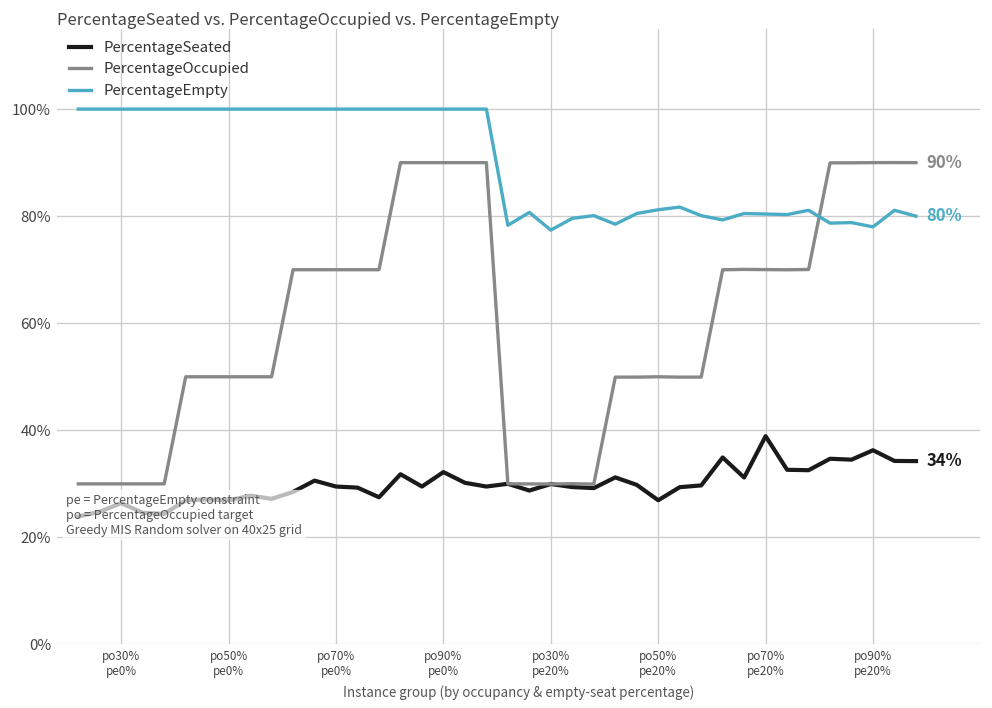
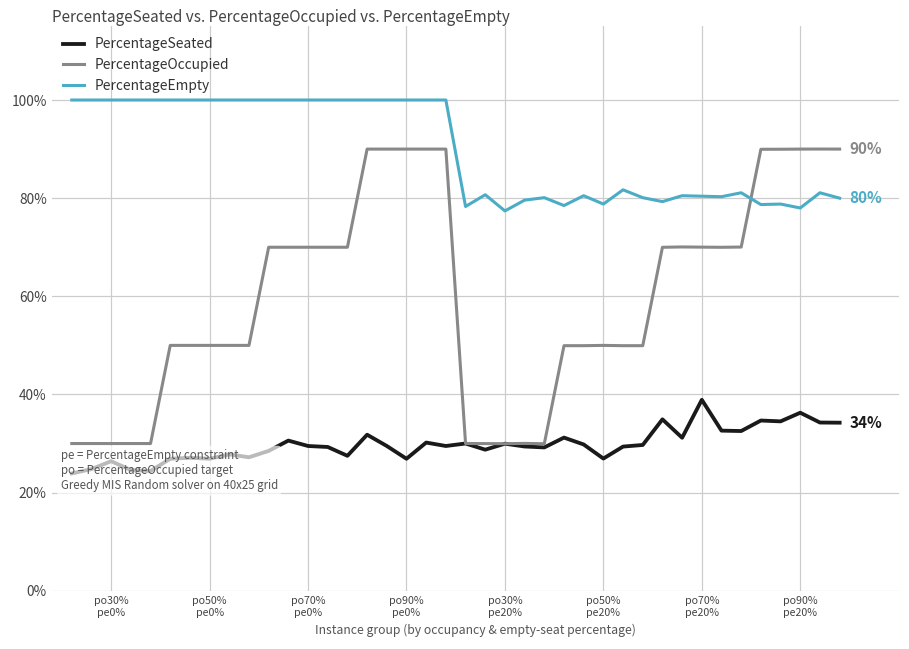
PercentageSeated, po90% pe0%: 32% -> 27%
PercentageEmpty, po50% pe20%: 81% -> 79%
